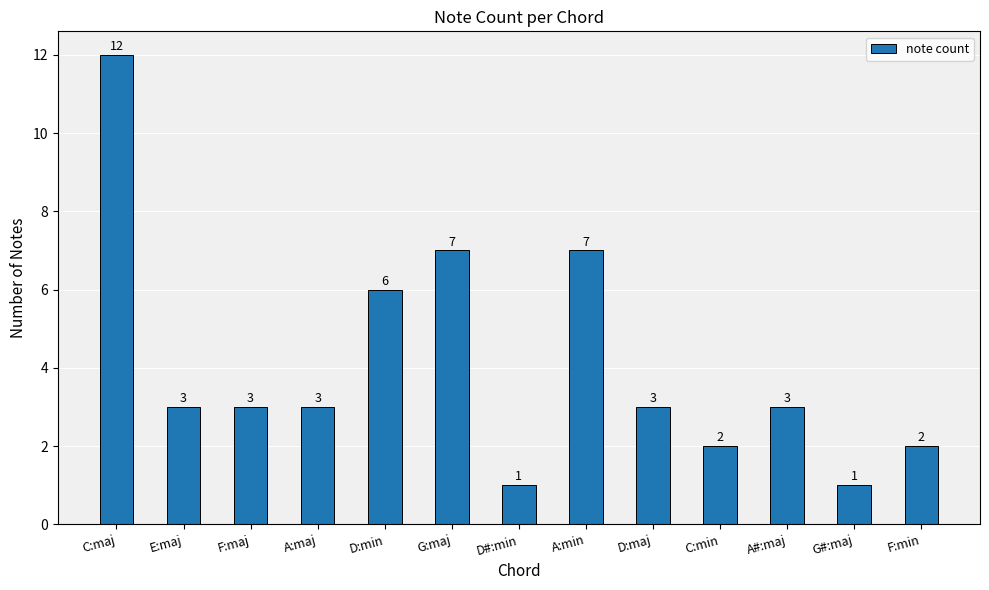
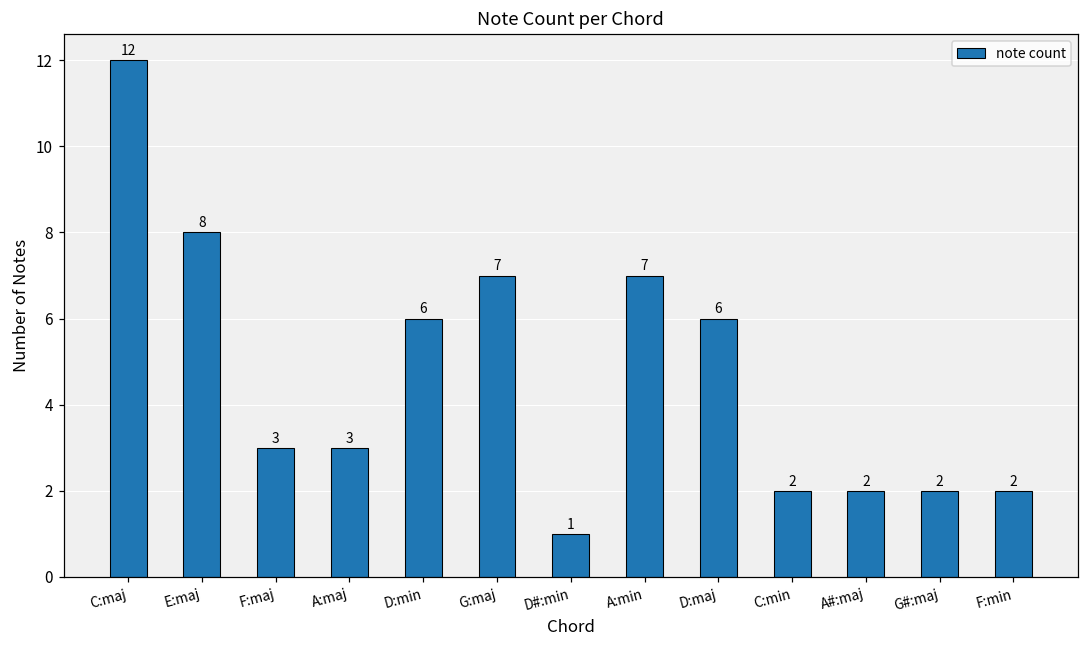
E:maj: 3 -> 8
D:maj: 3 -> 6
A#:maj: 3 -> 2
G#:maj: 1 -> 2
